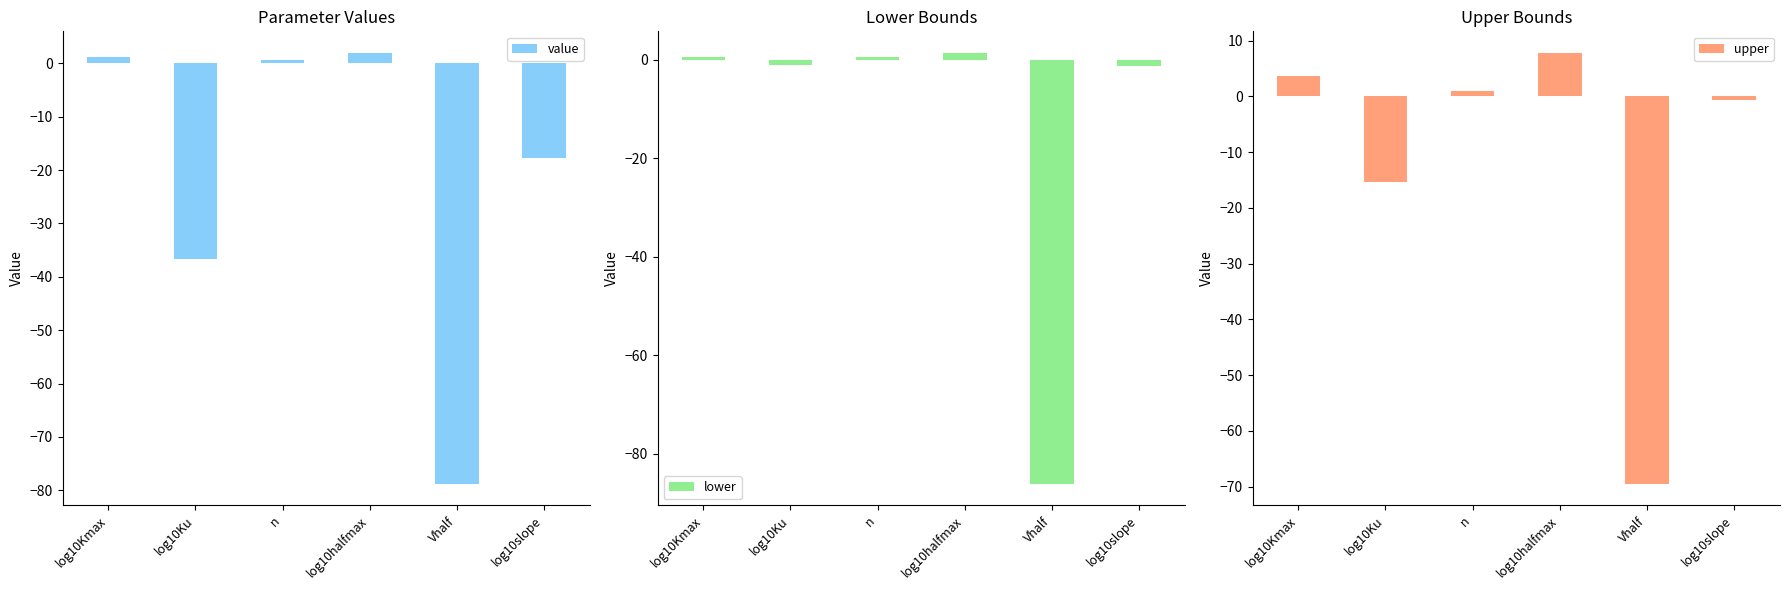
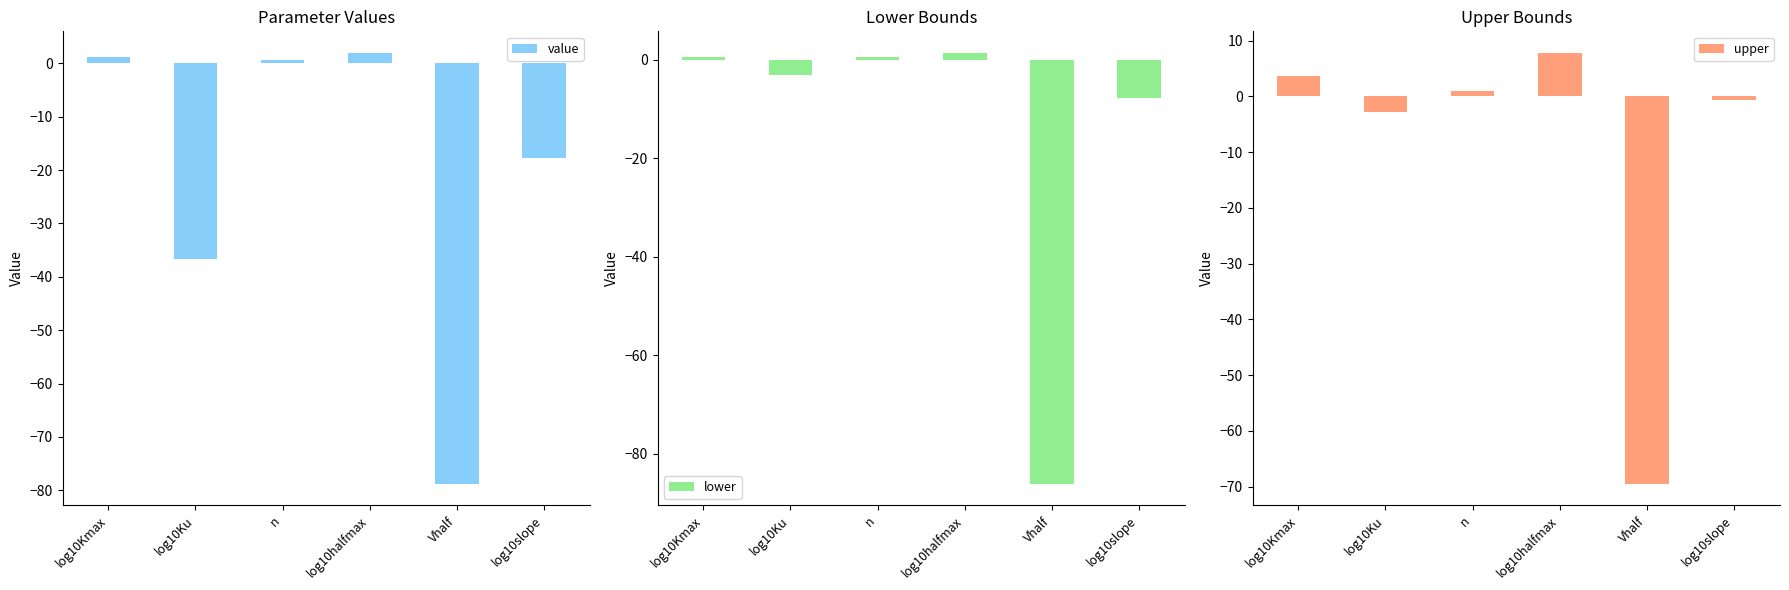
Lower Bounds, log10Ku: -1 -> -3
Lower Bounds, log10slope: -1 -> -8
Upper Bounds, log10Ku: -15 -> -3
